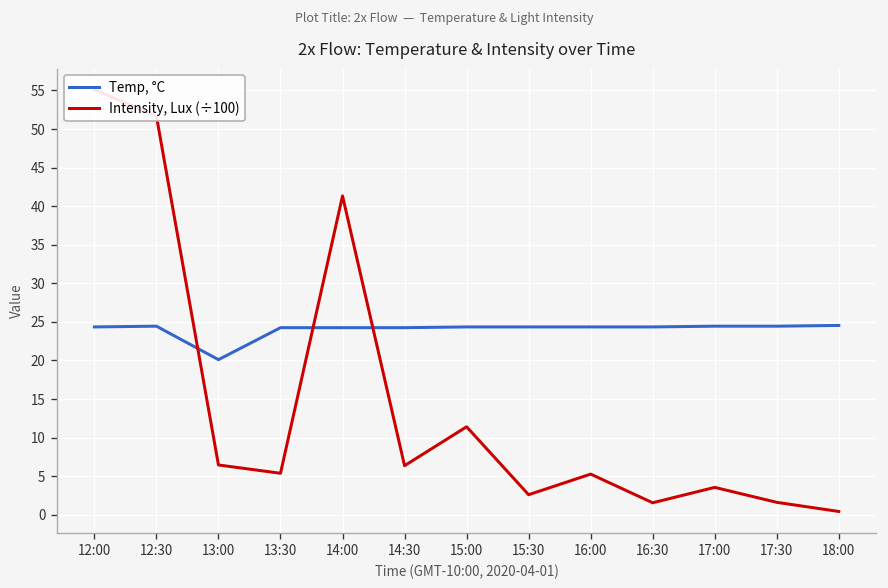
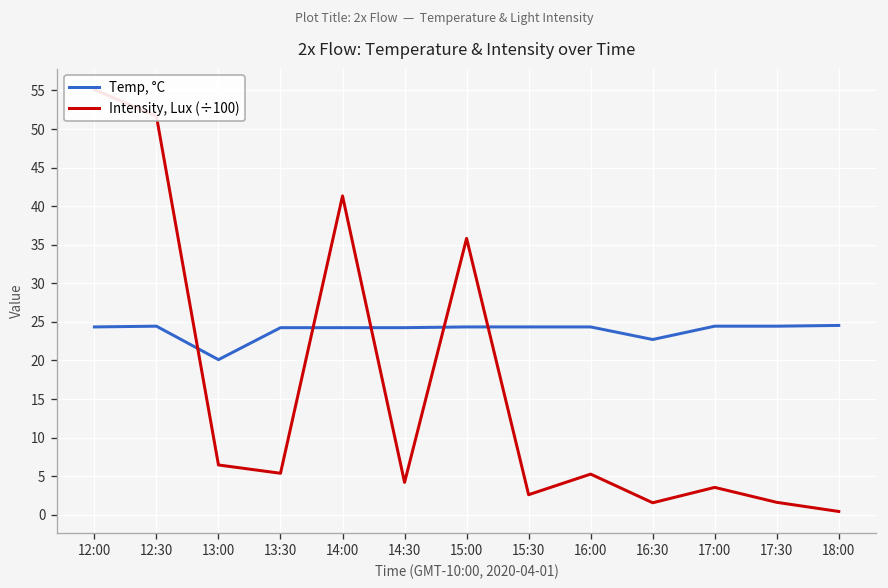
Intensity, Lux (÷100), 14:30: 6 -> 4
Intensity, Lux (÷100), 15:00: 11 -> 36
Temp, °C, 16:30: 24 -> 23
